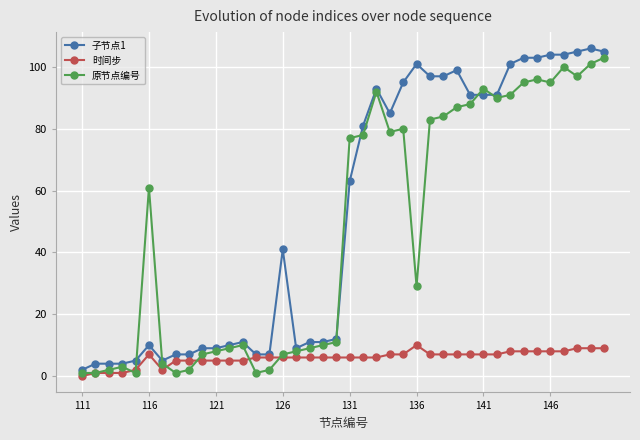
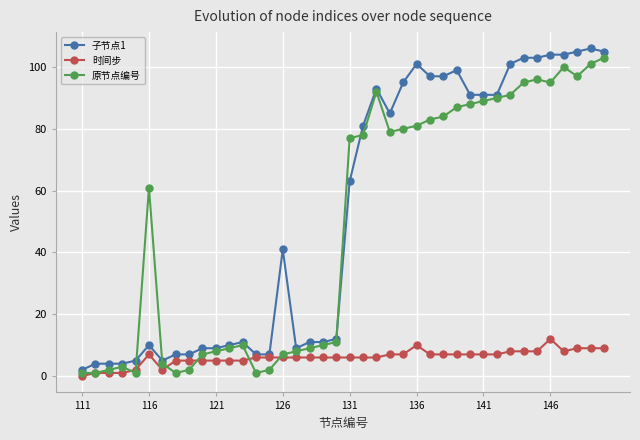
原节点编号, 136: 29 -> 81
原节点编号, 141: 93 -> 89
时间步, 146: 8 -> 12
